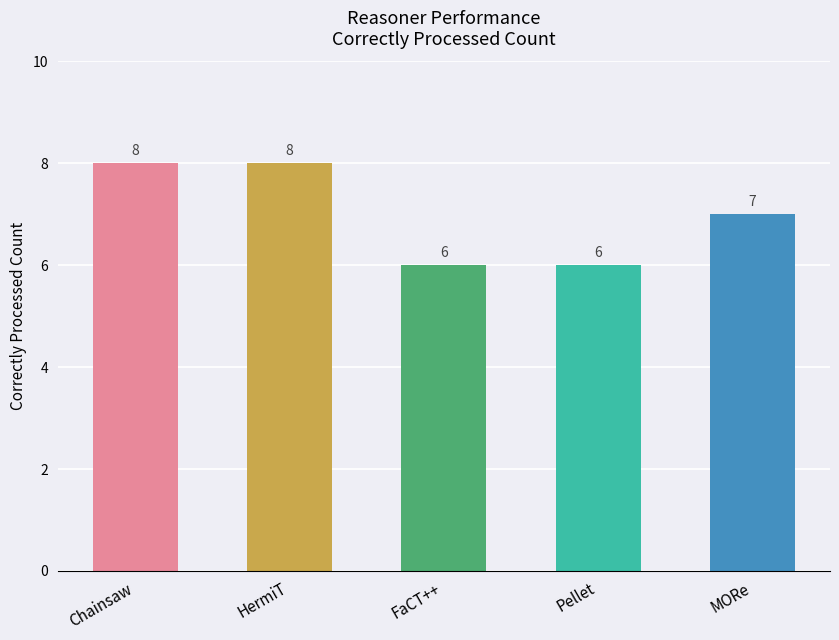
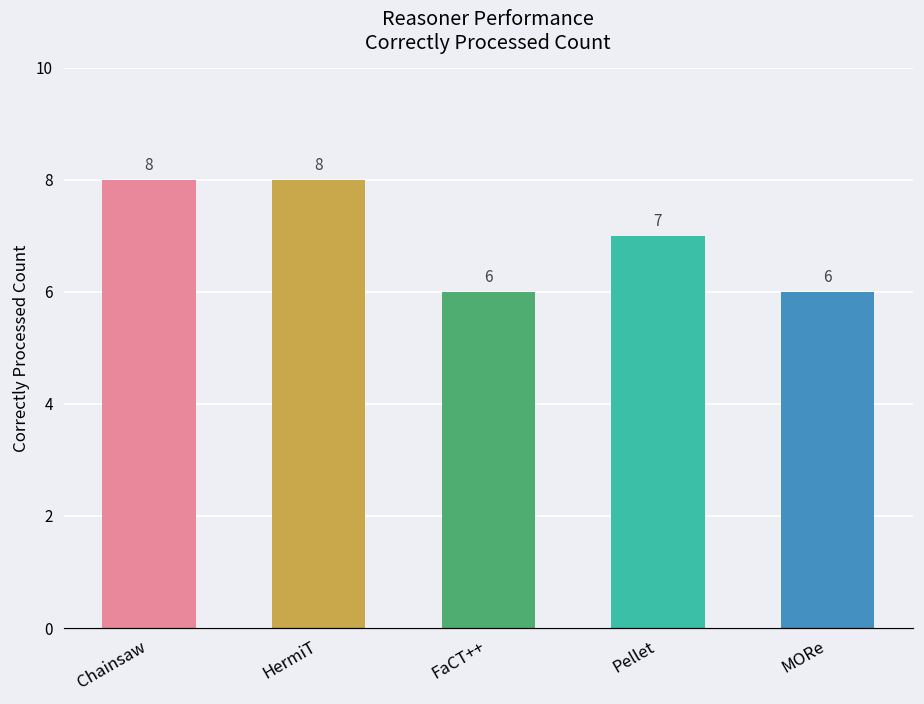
Pellet: 6 -> 7
MORe: 7 -> 6
